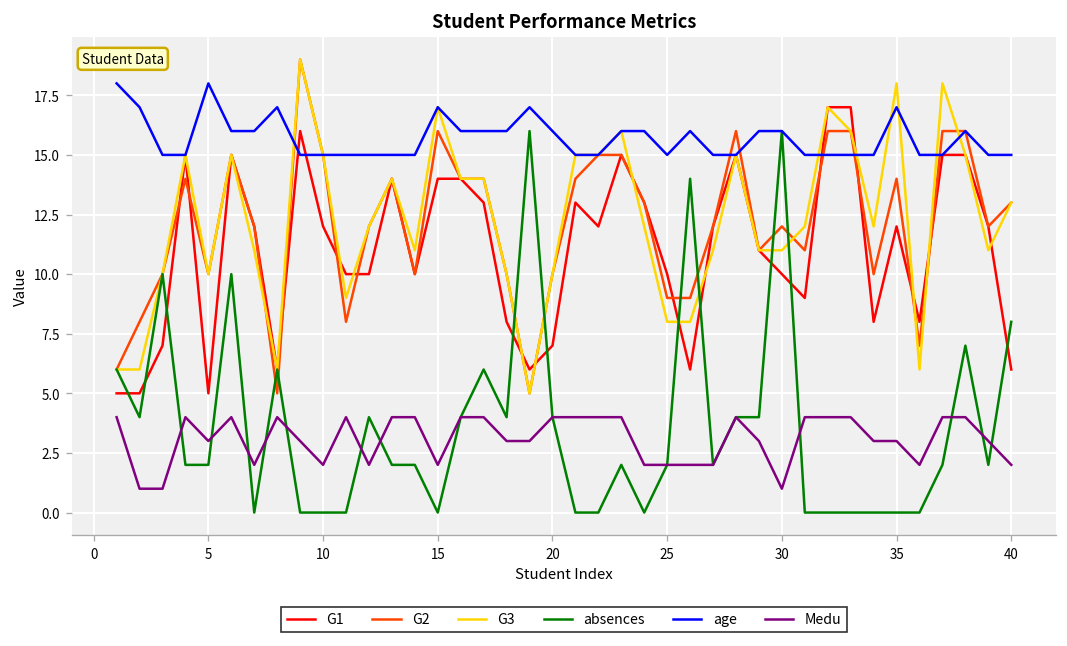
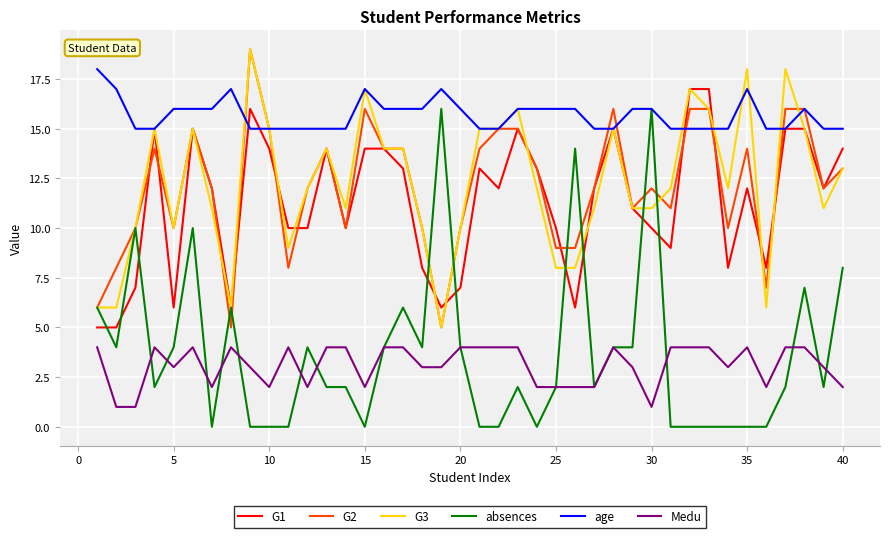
G1, 5: 5 -> 6
absences, 5: 2 -> 4
age, 5: 18 -> 16
G1, 10: 12 -> 14
age, 25: 15 -> 16
Medu, 35: 3 -> 4
G1, 40: 6 -> 14
